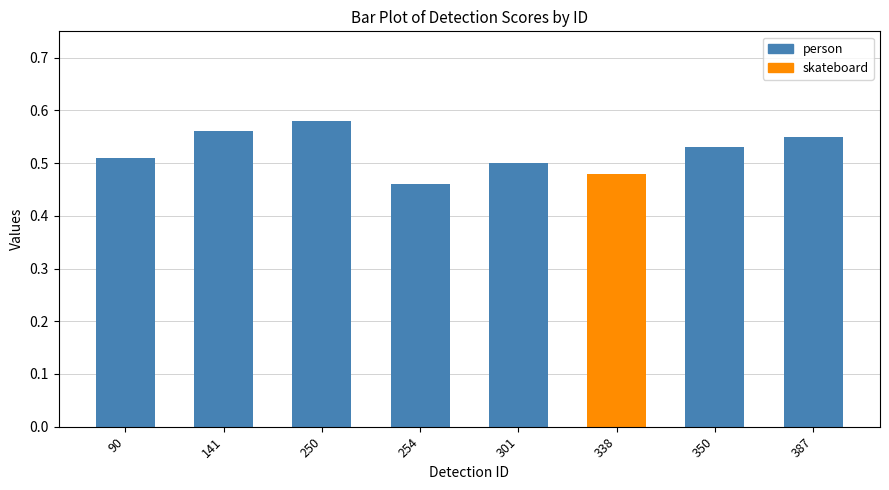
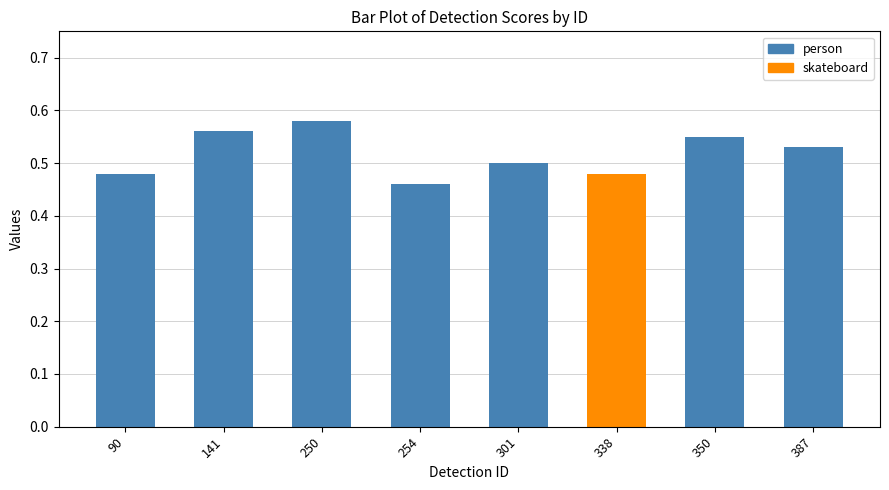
90: 0.51 -> 0.48
350: 0.53 -> 0.55
387: 0.55 -> 0.53
